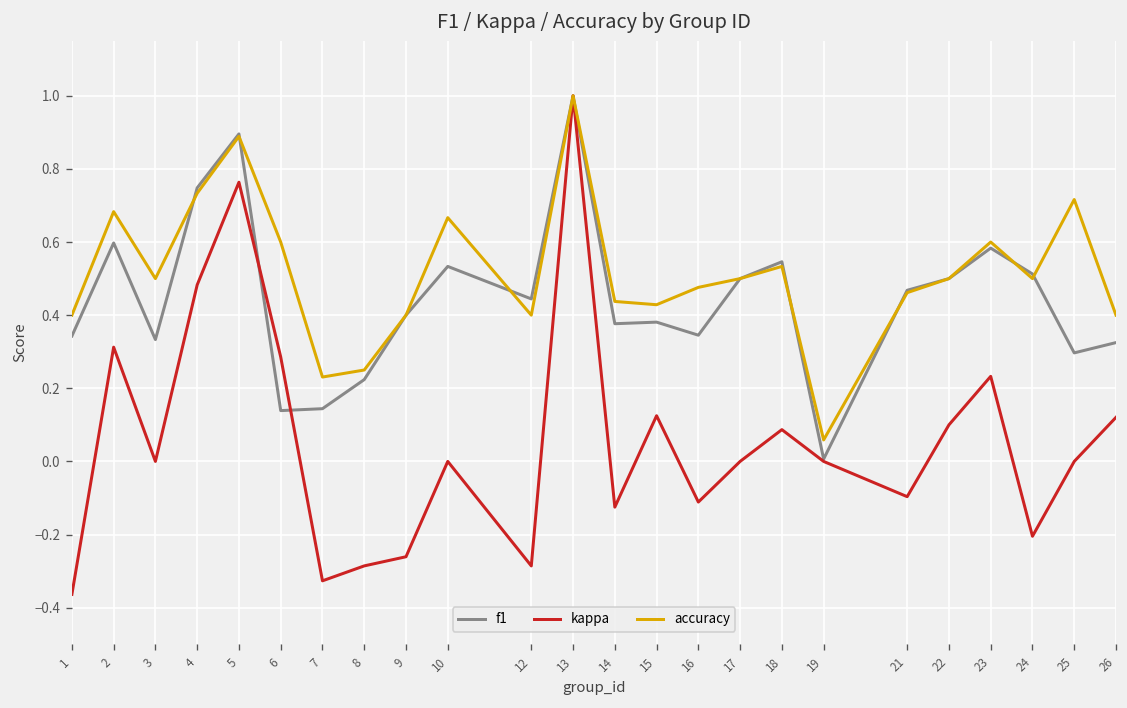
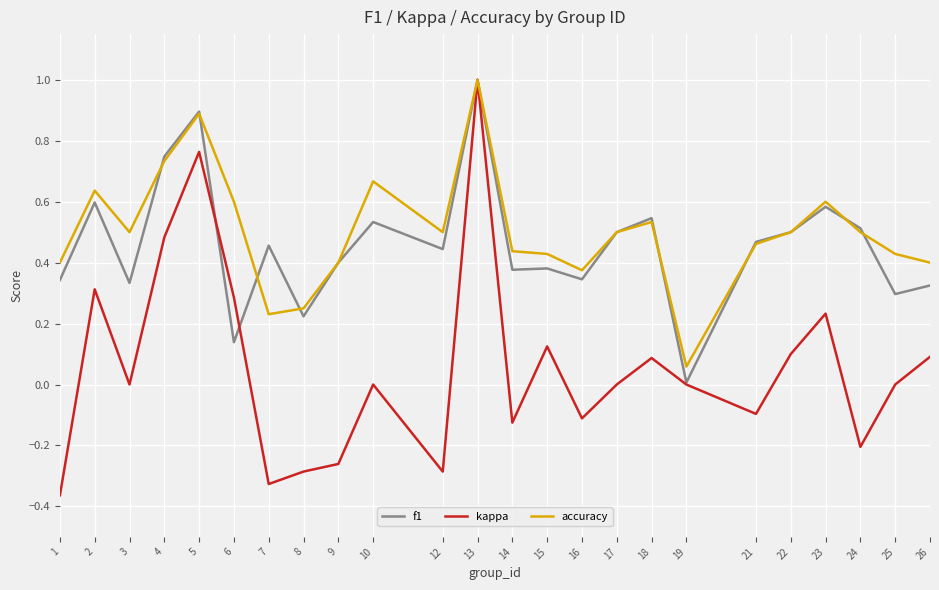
accuracy, 2: 0.68 -> 0.64
f1, 7: 0.14 -> 0.46
accuracy, 12: 0.4 -> 0.5
accuracy, 16: 0.48 -> 0.38
accuracy, 25: 0.72 -> 0.43
kappa, 26: 0.12 -> 0.09
